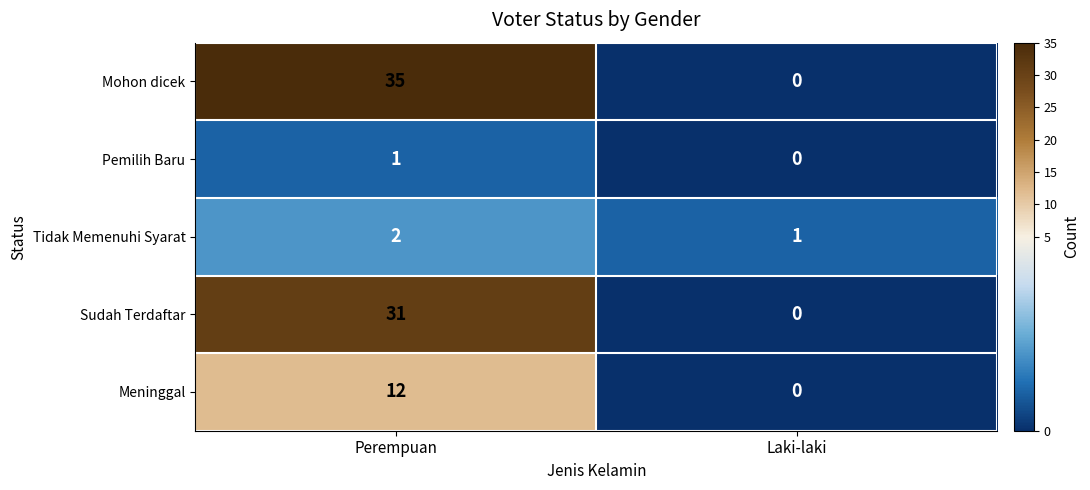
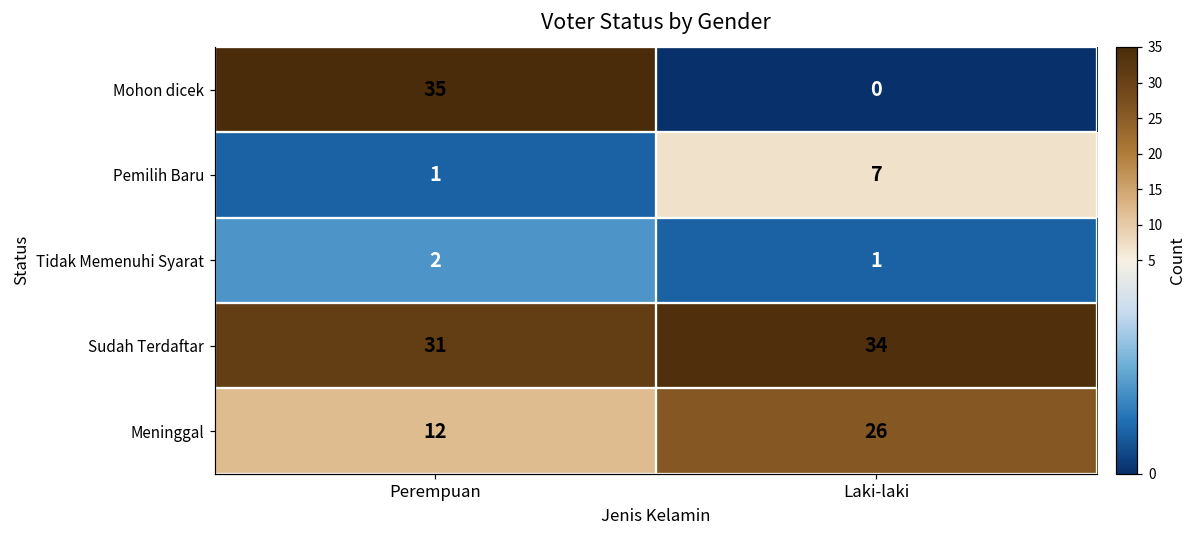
Pemilih Baru, Laki-laki: 0 -> 7
Sudah Terdaftar, Laki-laki: 0 -> 34
Meninggal, Laki-laki: 0 -> 26
